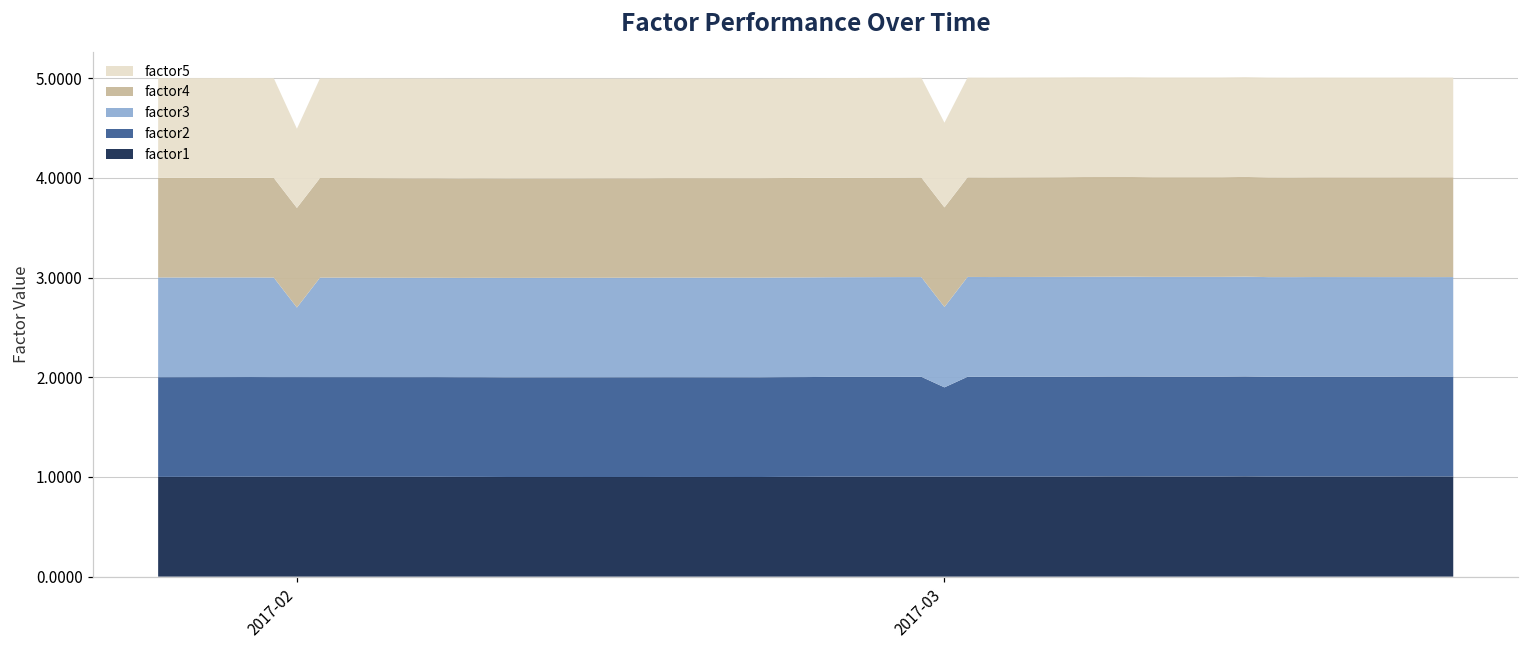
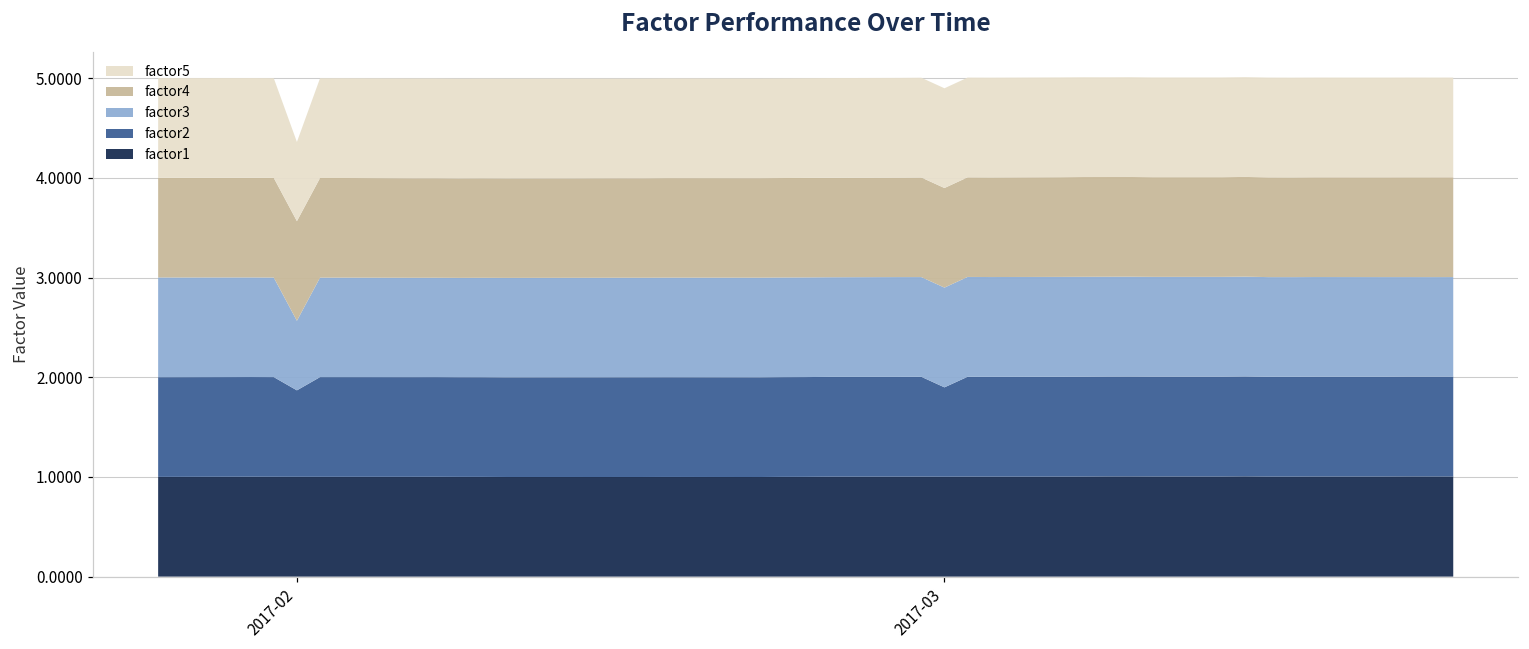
factor2, 2017-02: 1.0 -> 0.9
factor3, 2017-03: 0.8 -> 1.0
factor5, 2017-03: 0.8 -> 1.0
